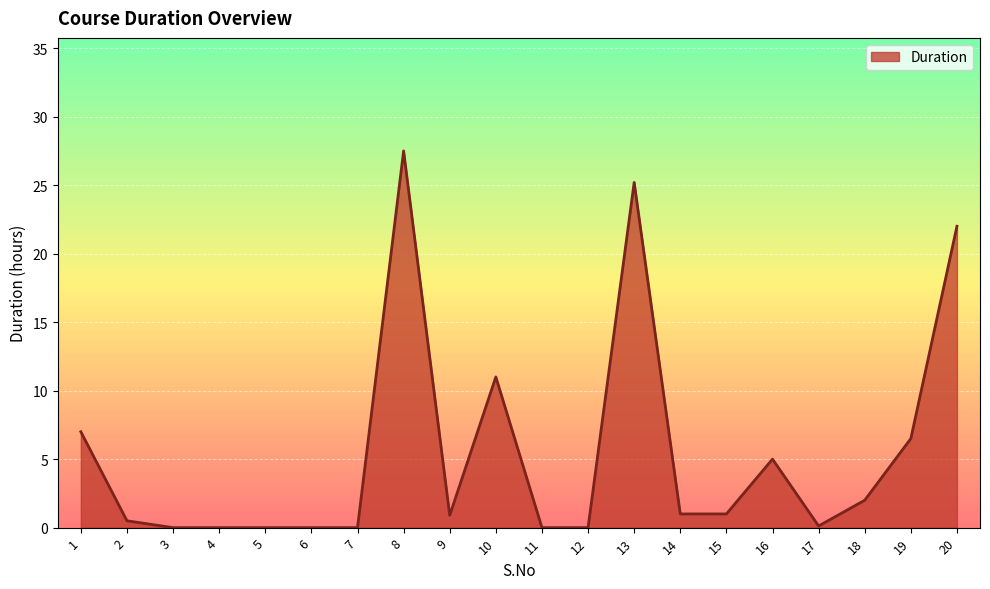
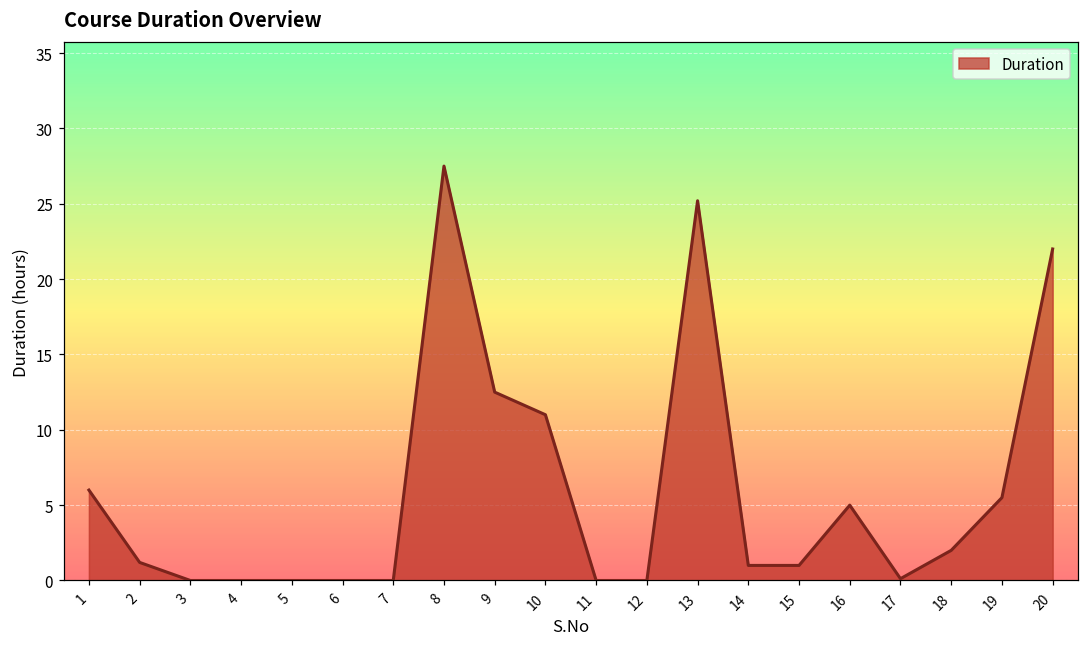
1: 7 -> 6
2: 0.5 -> 1.2
9: 0.9 -> 12.5
19: 6.5 -> 5.5
